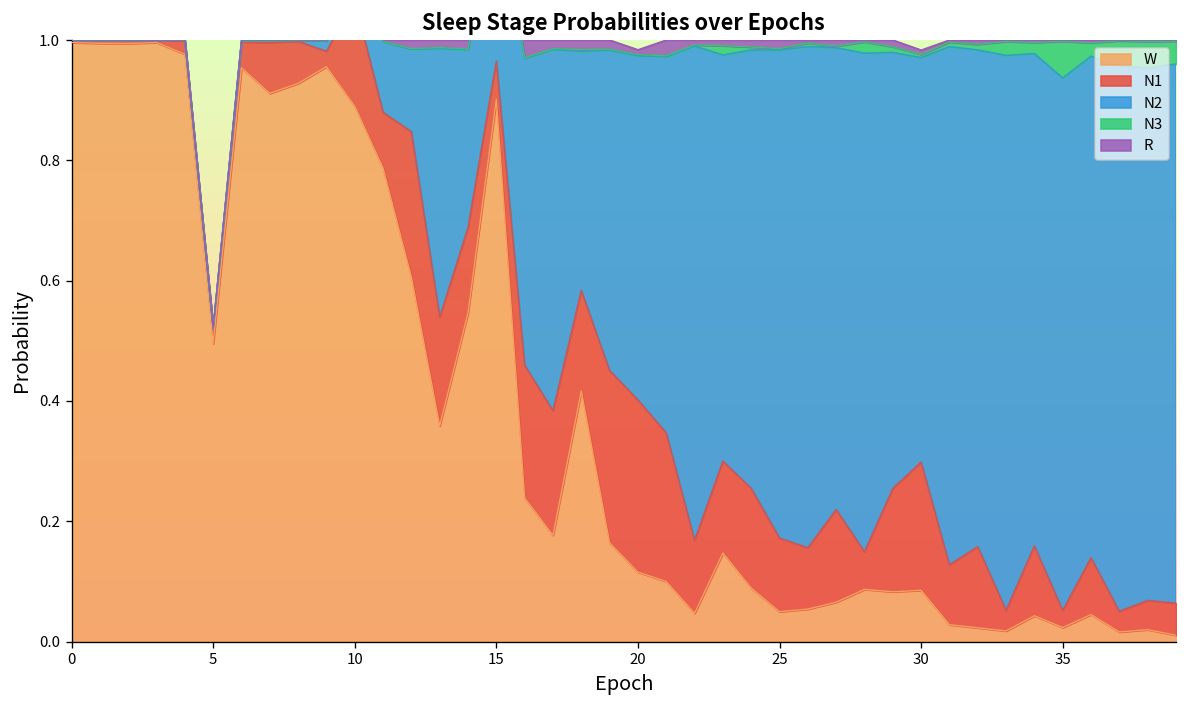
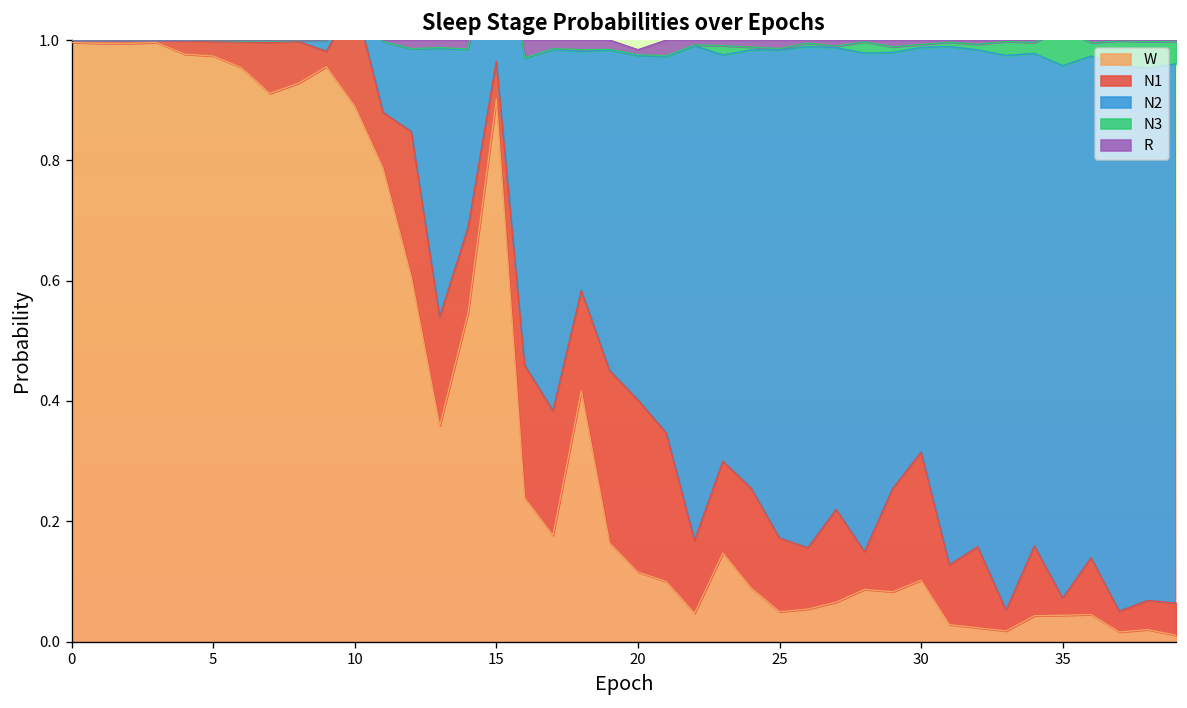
W, 5: 0.50 -> 0.97
W, 30: 0.09 -> 0.10
W, 35: 0.02 -> 0.04
